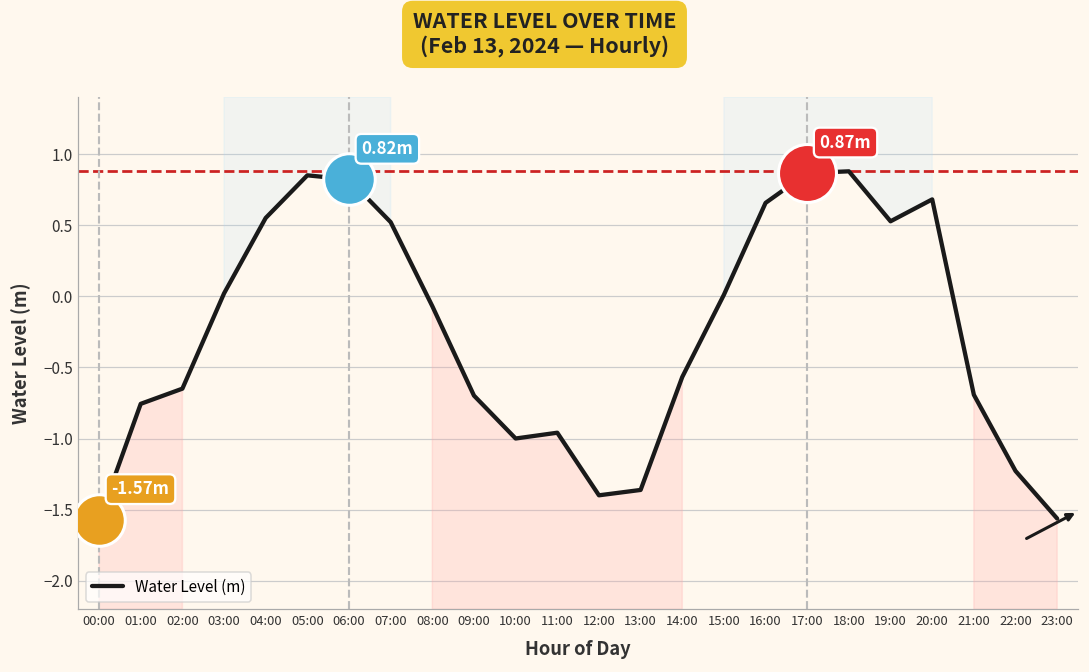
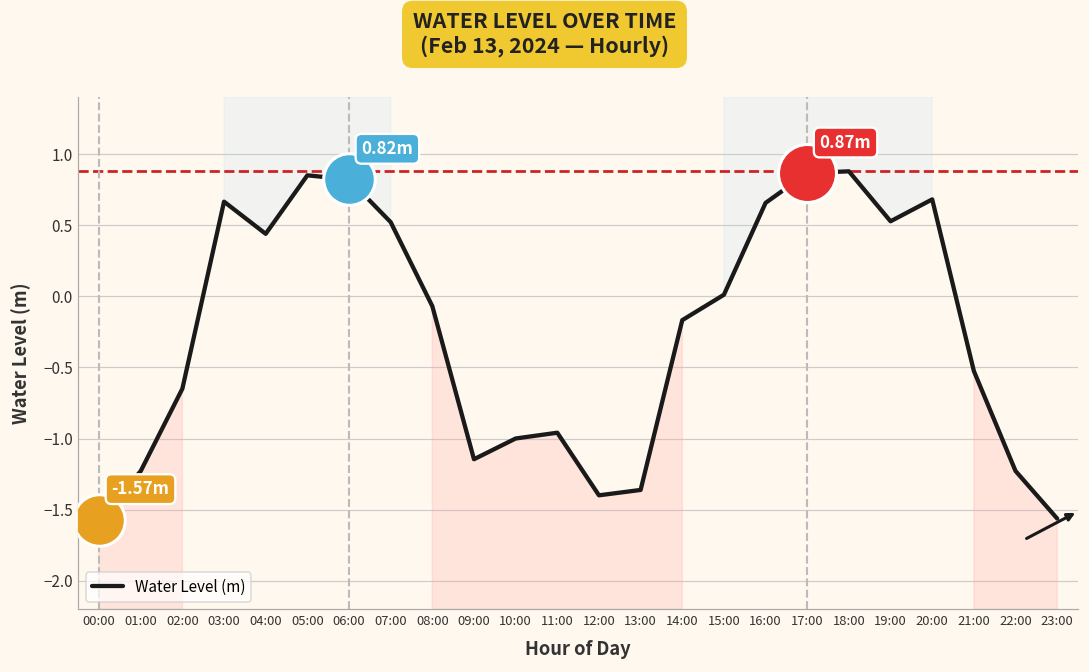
Water Level (m), 01:00: -0.76 -> -1.23
Water Level (m), 03:00: 0.02 -> 0.66
Water Level (m), 04:00: 0.55 -> 0.44
Water Level (m), 09:00: -0.70 -> -1.15
Water Level (m), 14:00: -0.57 -> -0.17
Water Level (m), 21:00: -0.69 -> -0.52
